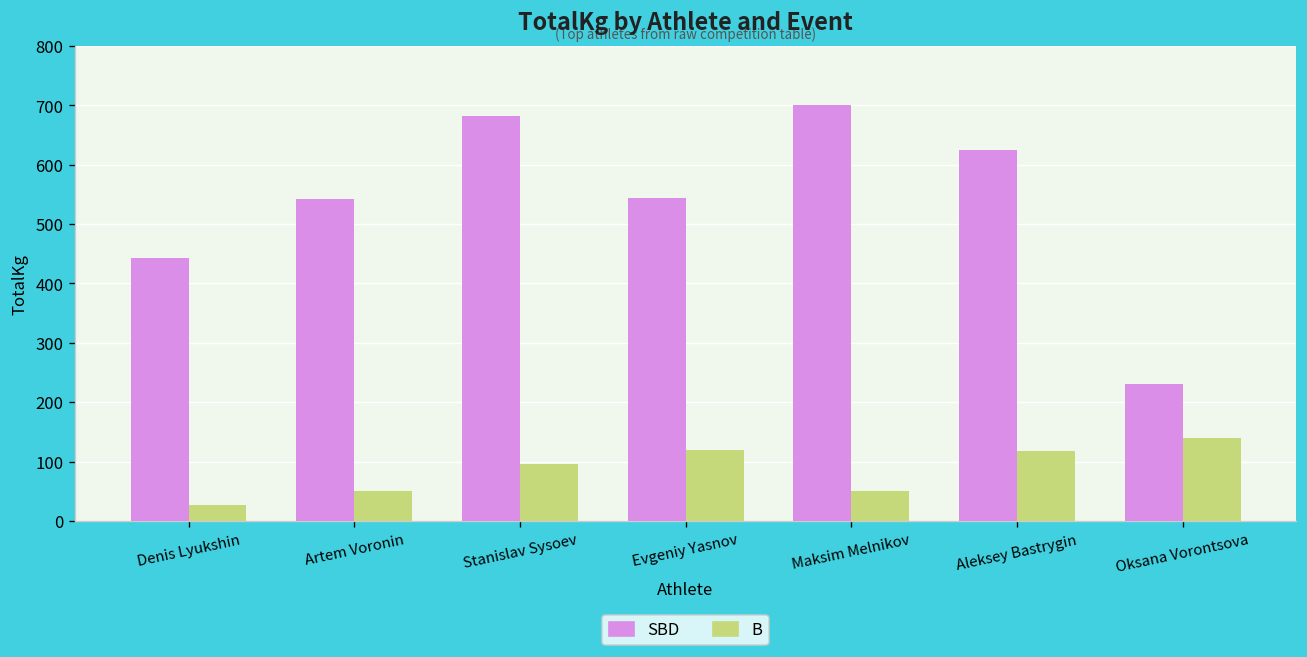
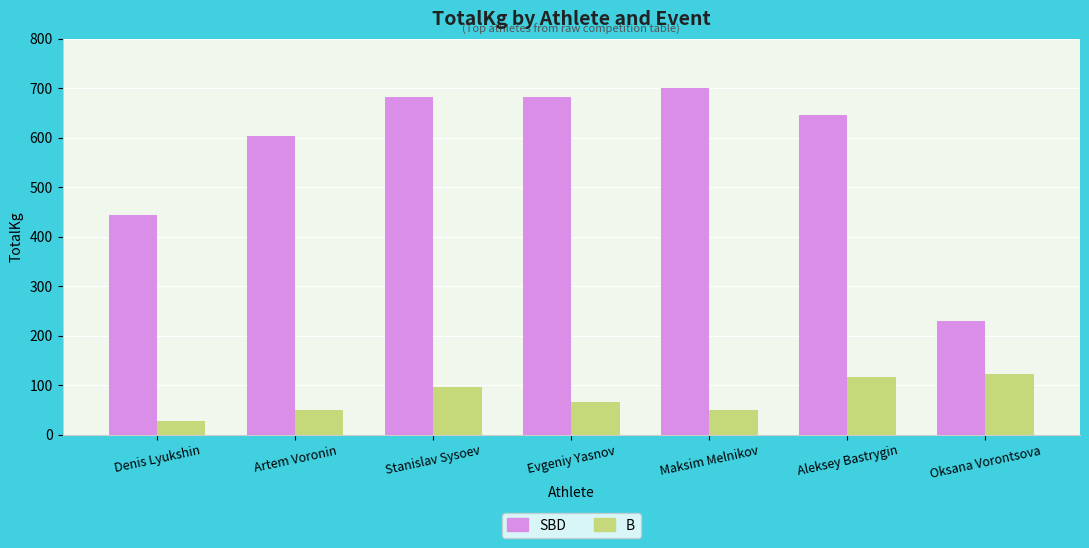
SBD, Artem Voronin: 540 -> 600
SBD, Evgeniy Yasnov: 540 -> 680
B, Evgeniy Yasnov: 120 -> 70
SBD, Aleksey Bastrygin: 630 -> 650
B, Oksana Vorontsova: 140 -> 120
